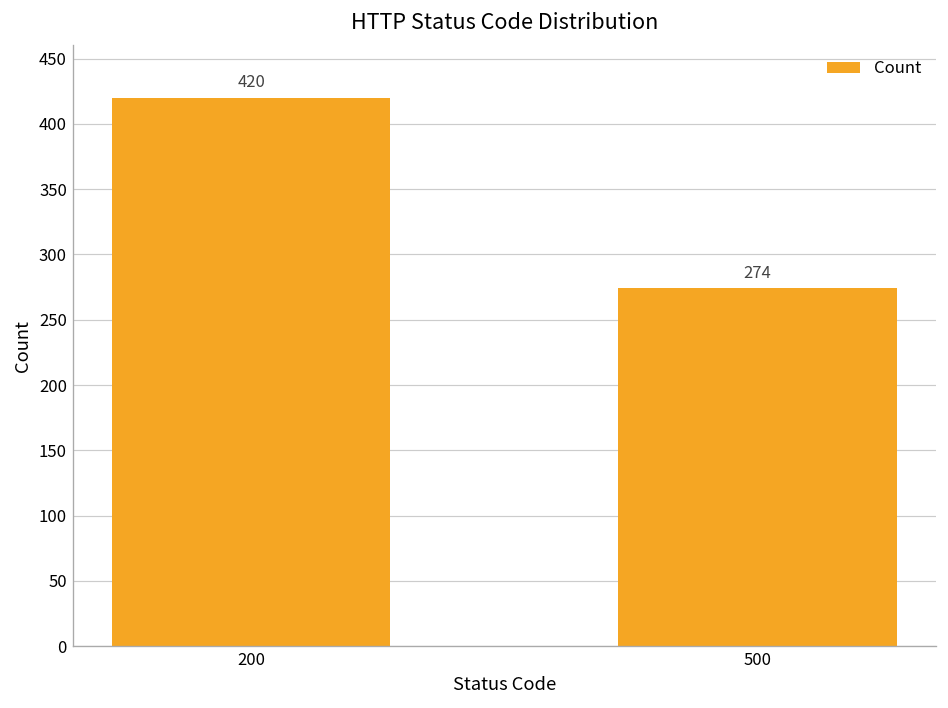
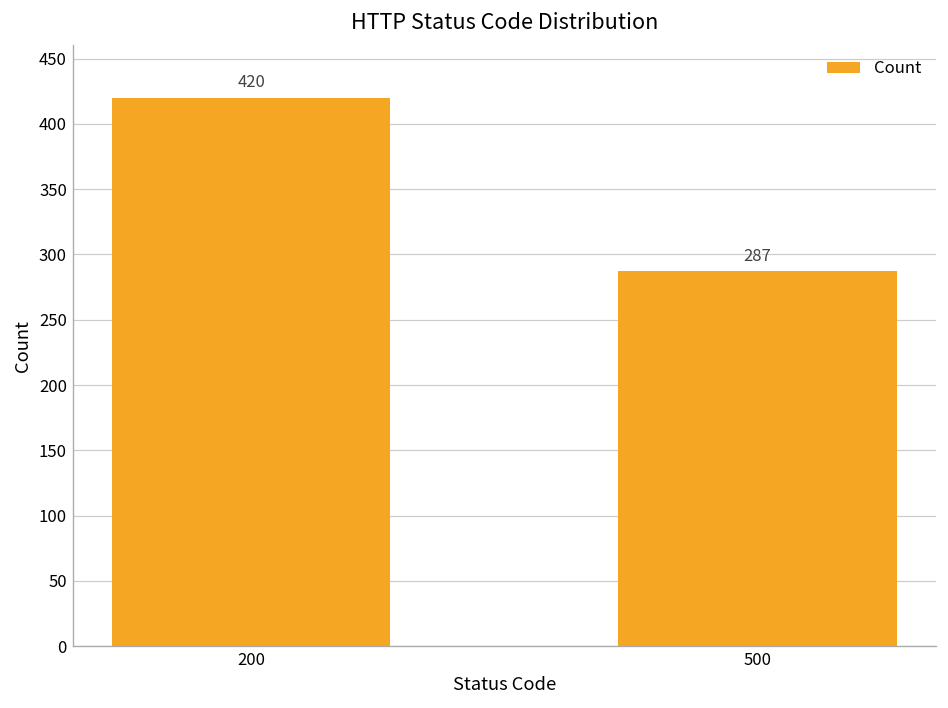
500: 274 -> 287
